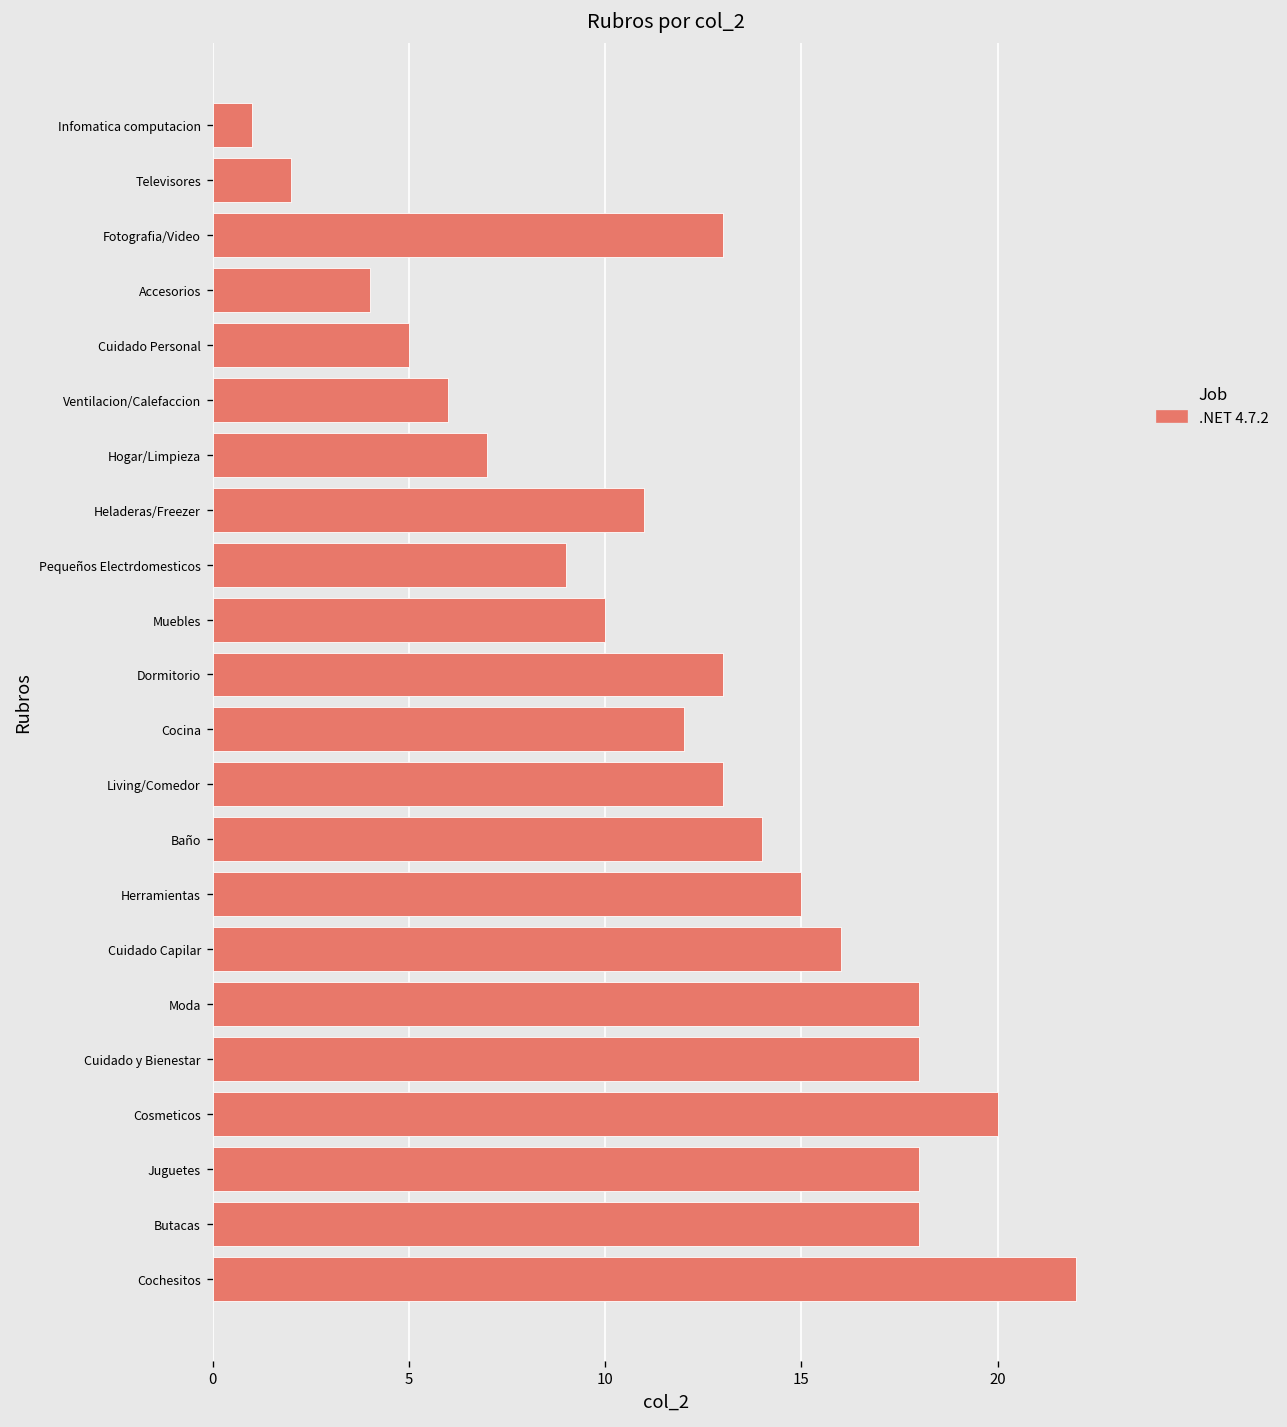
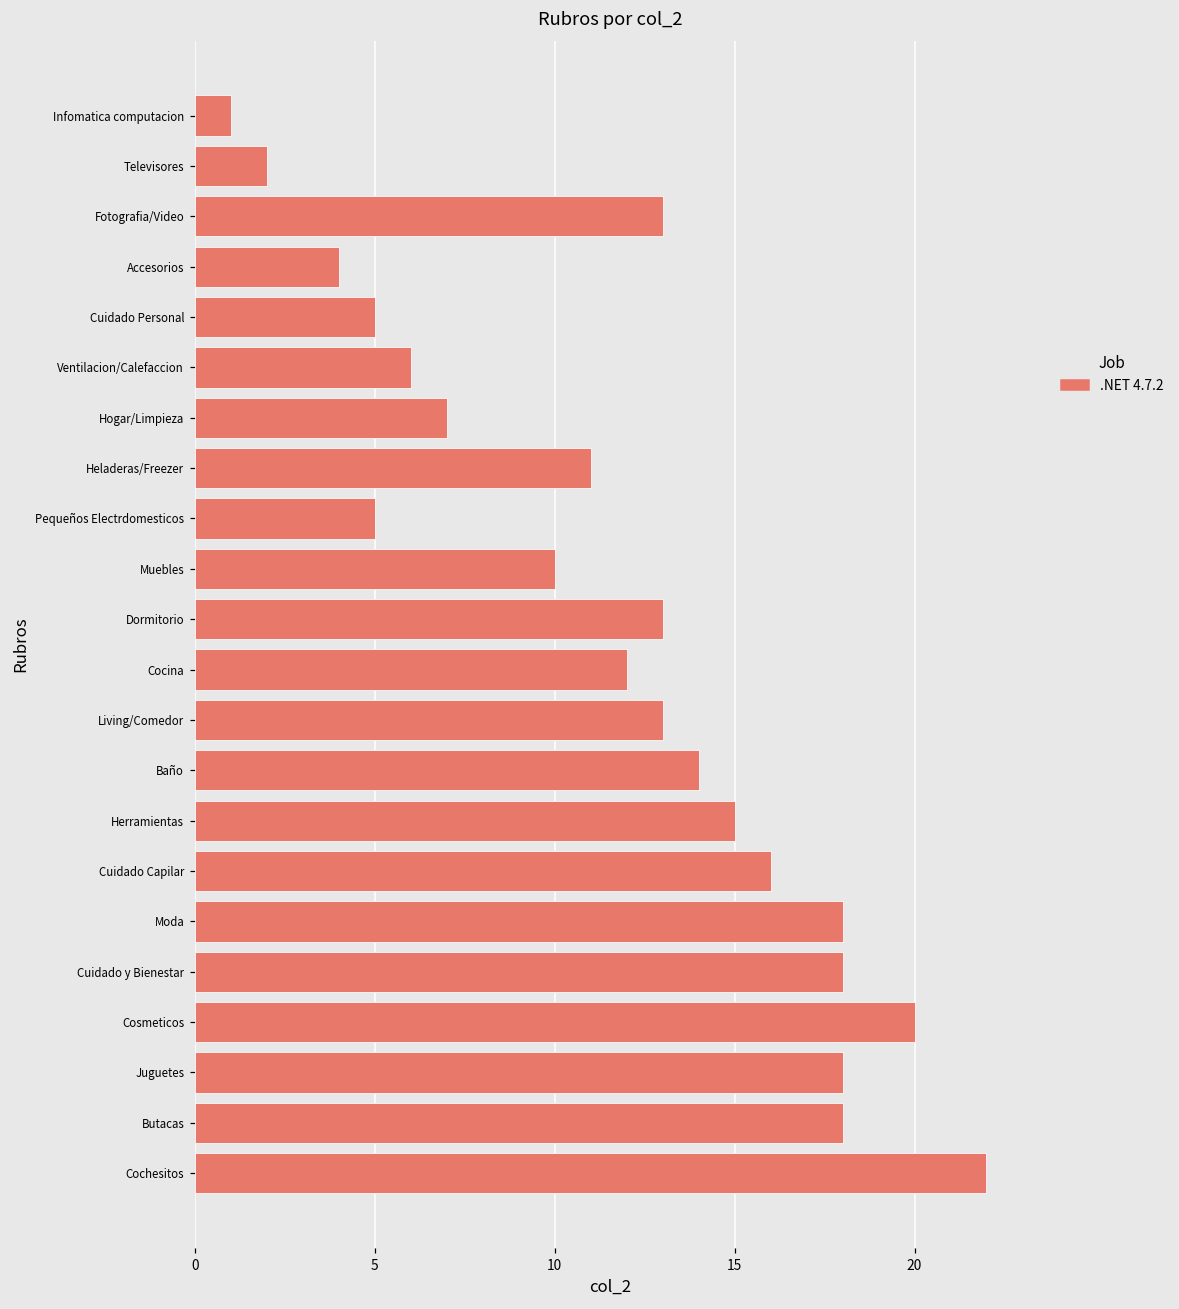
Pequeños Electrdomesticos: 9 -> 5
